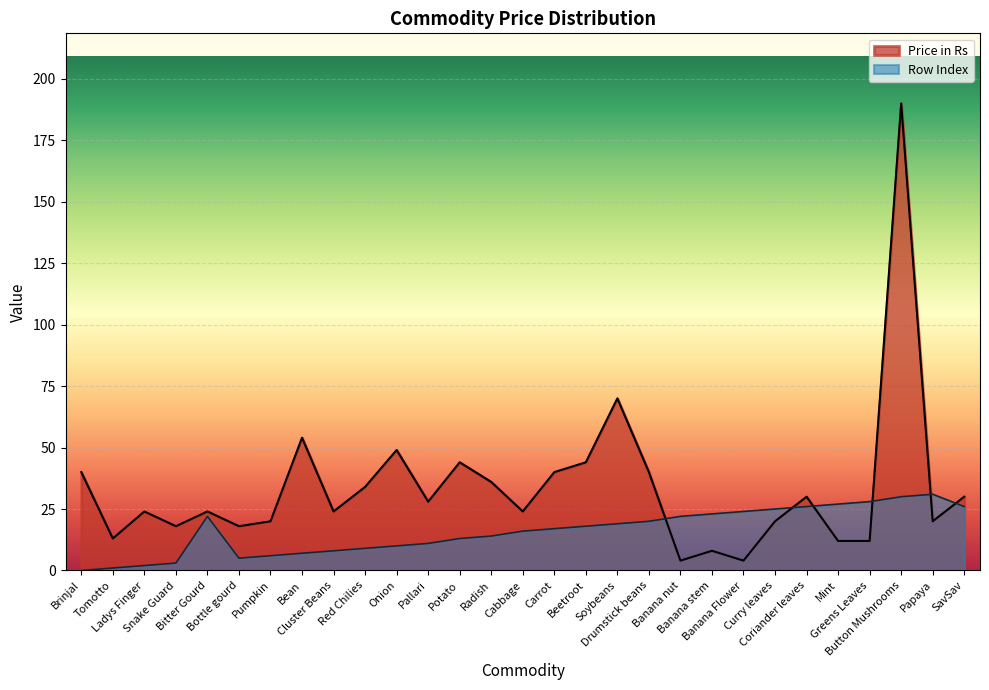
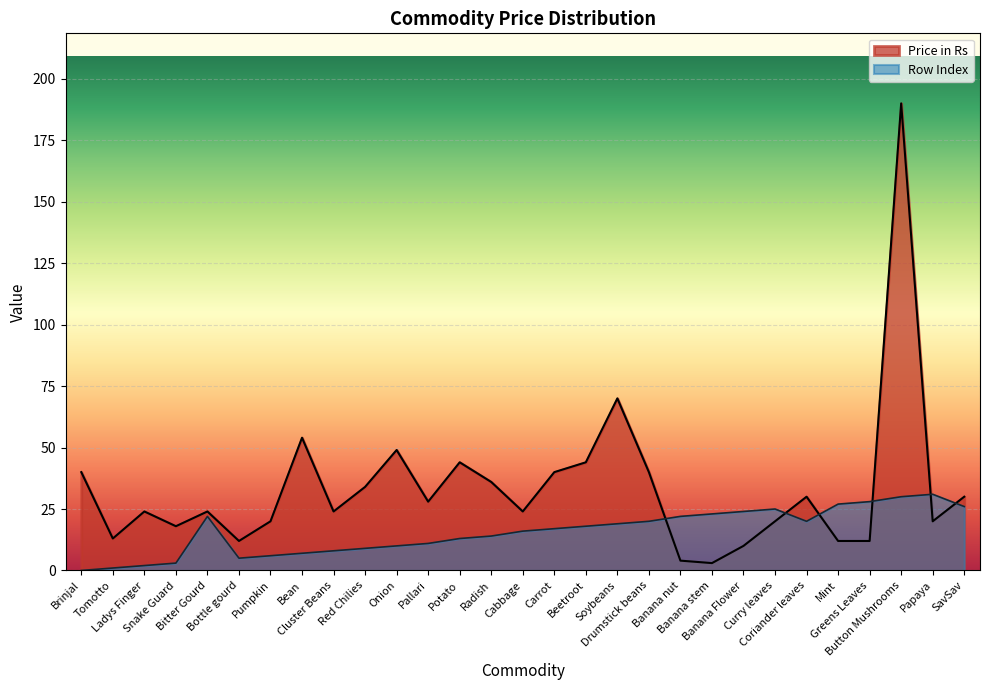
Price in Rs, Bottle gourd: 18 -> 12
Price in Rs, Banana stem: 8 -> 3
Price in Rs, Banana Flower: 4 -> 10
Row Index, Coriander leaves: 26 -> 20
